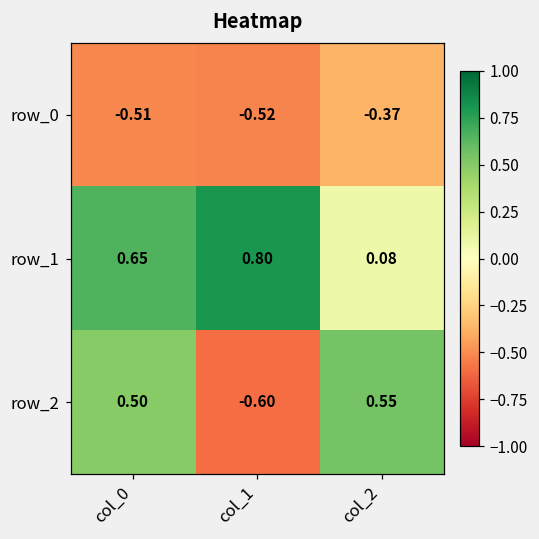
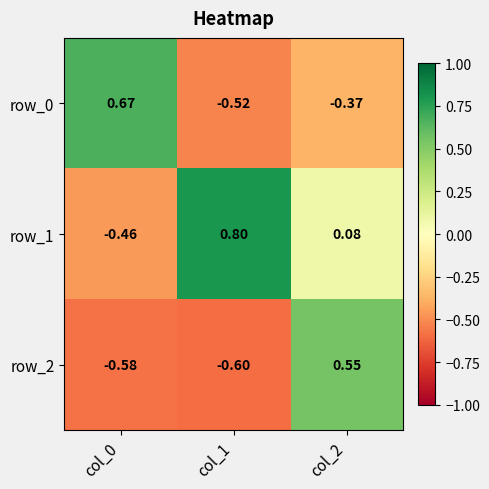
row_0, col_0: -0.51 -> 0.67
row_1, col_0: 0.65 -> -0.46
row_2, col_0: 0.50 -> -0.58
